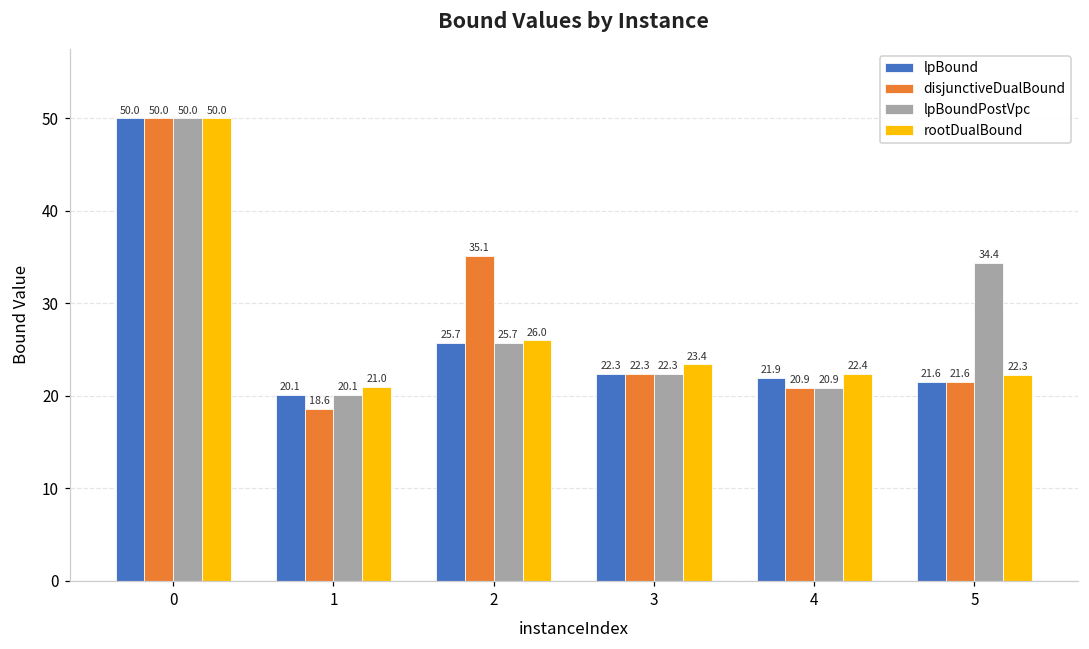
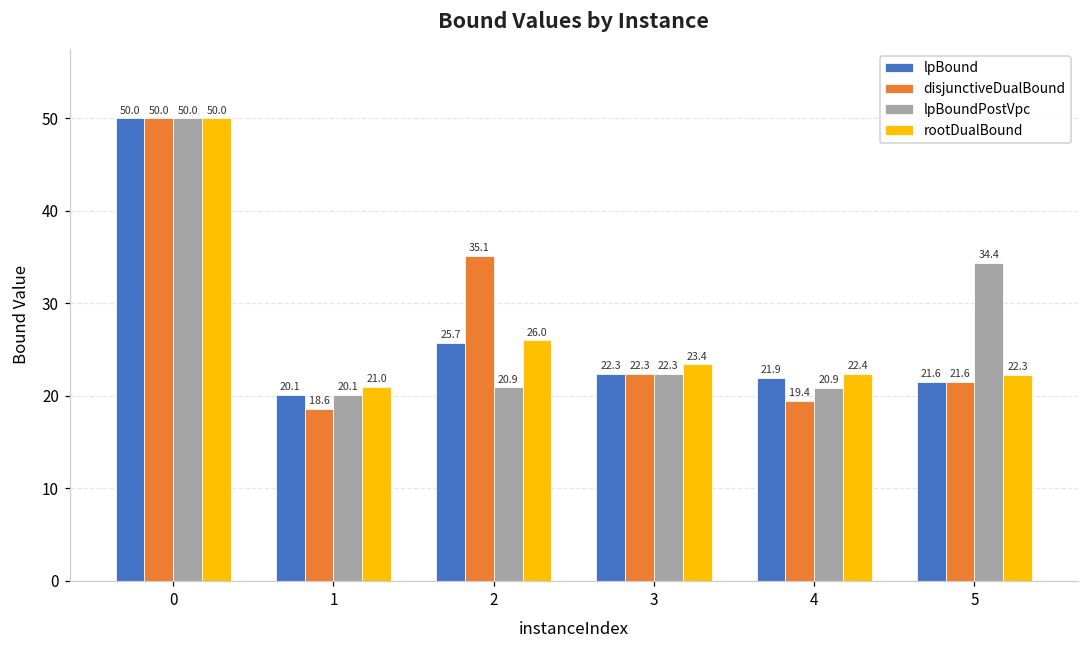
lpBoundPostVpc, 2: 25.7 -> 20.9
disjunctiveDualBound, 4: 20.9 -> 19.4
